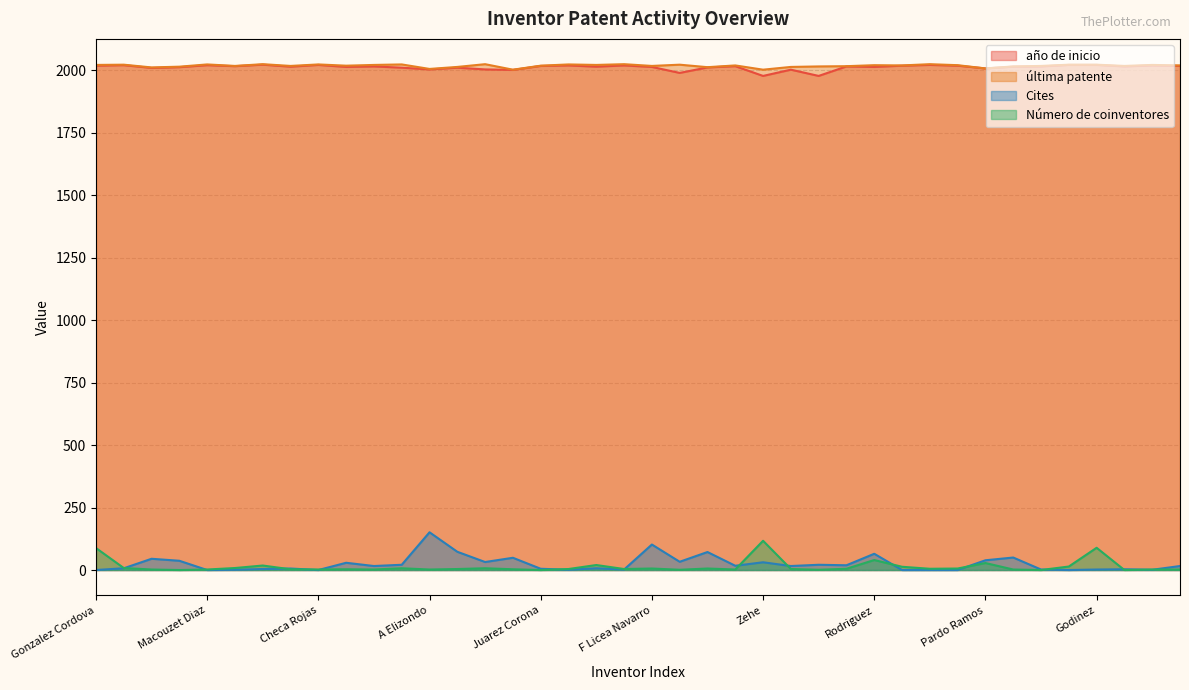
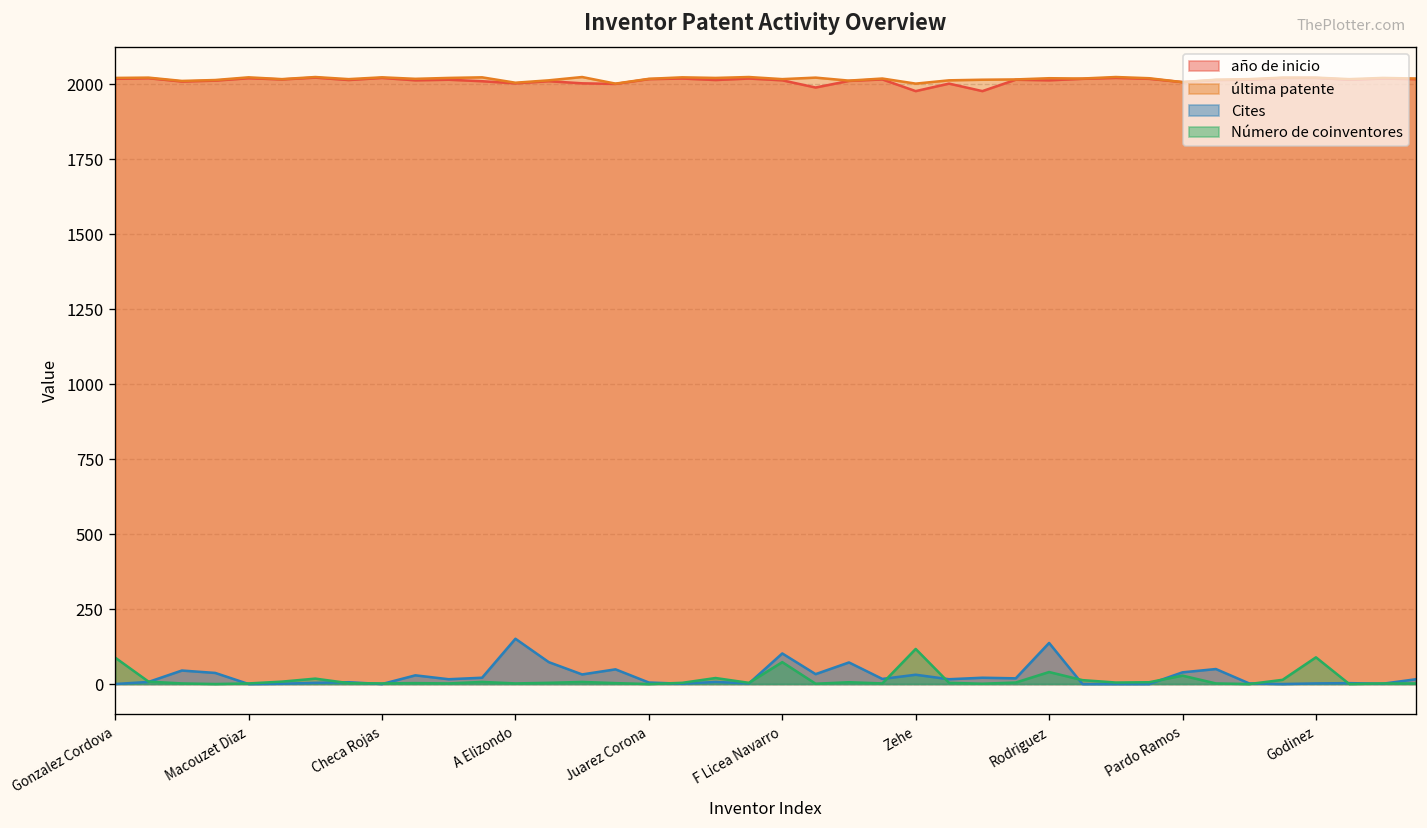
Número de coinventores, F Licea Navarro: 10 -> 70
Cites, Rodriguez: 70 -> 140
